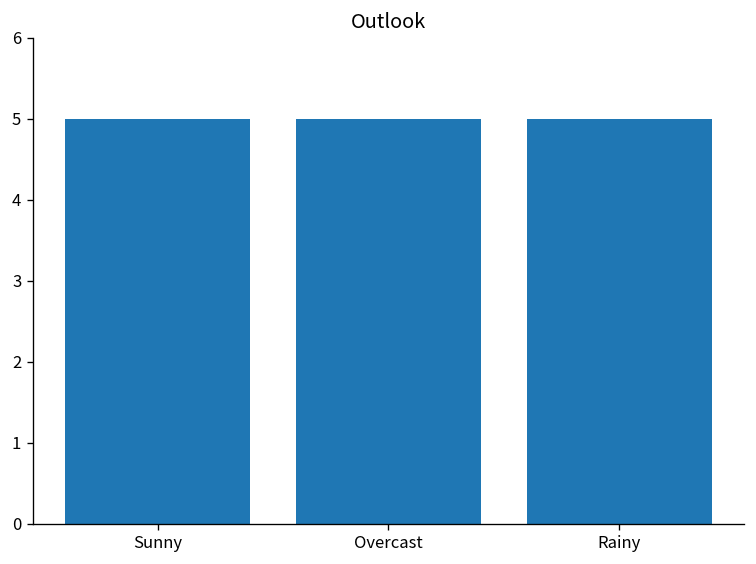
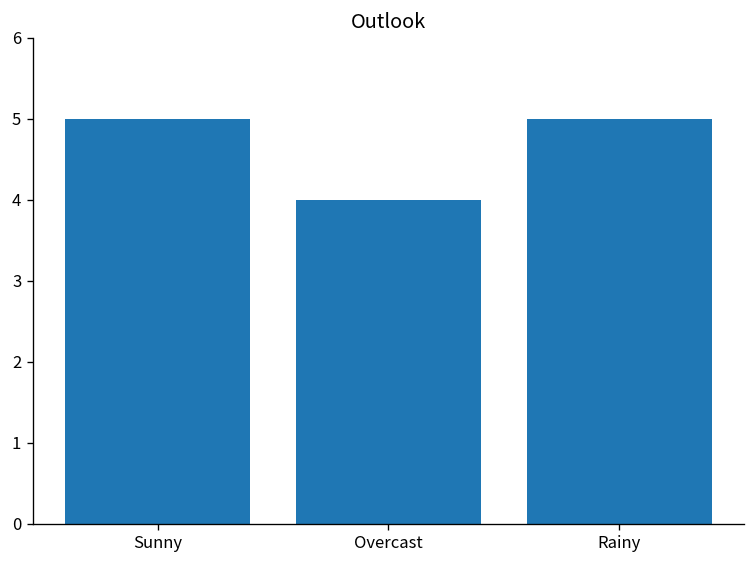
Overcast: 5 -> 4
